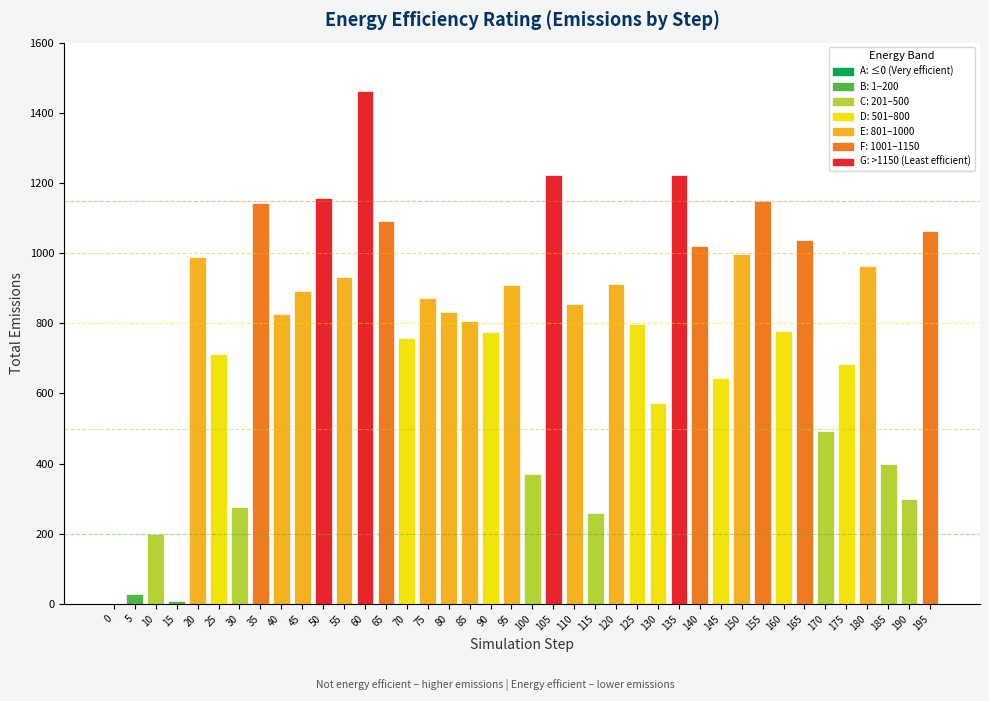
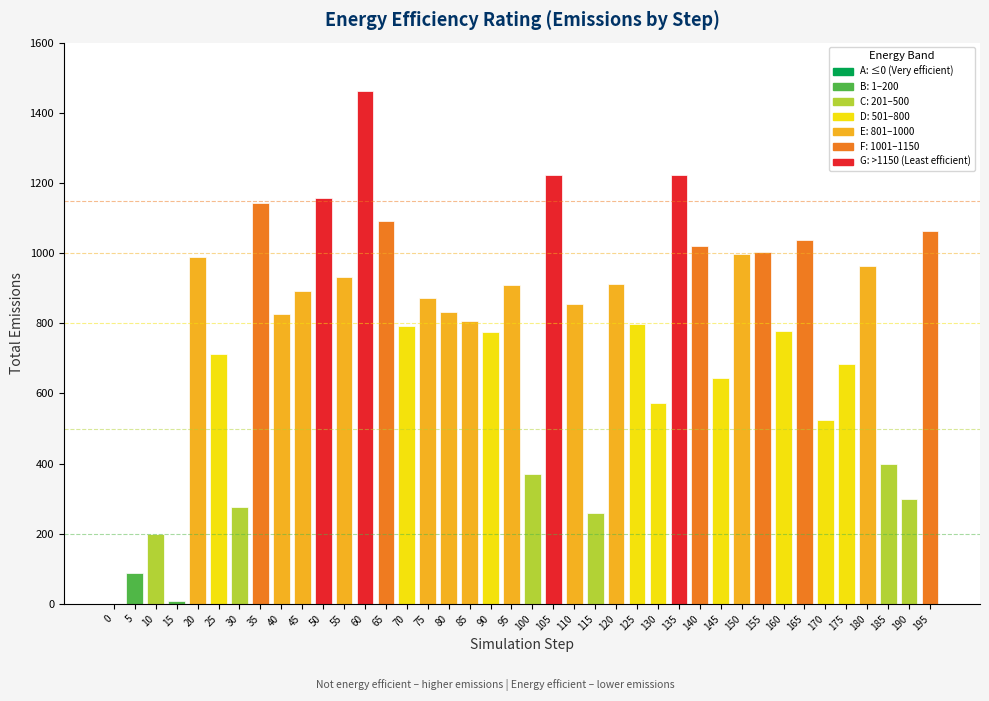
5: 30 -> 90
70: 760 -> 790
155: 1150 -> 1000
170: 490 -> 520
